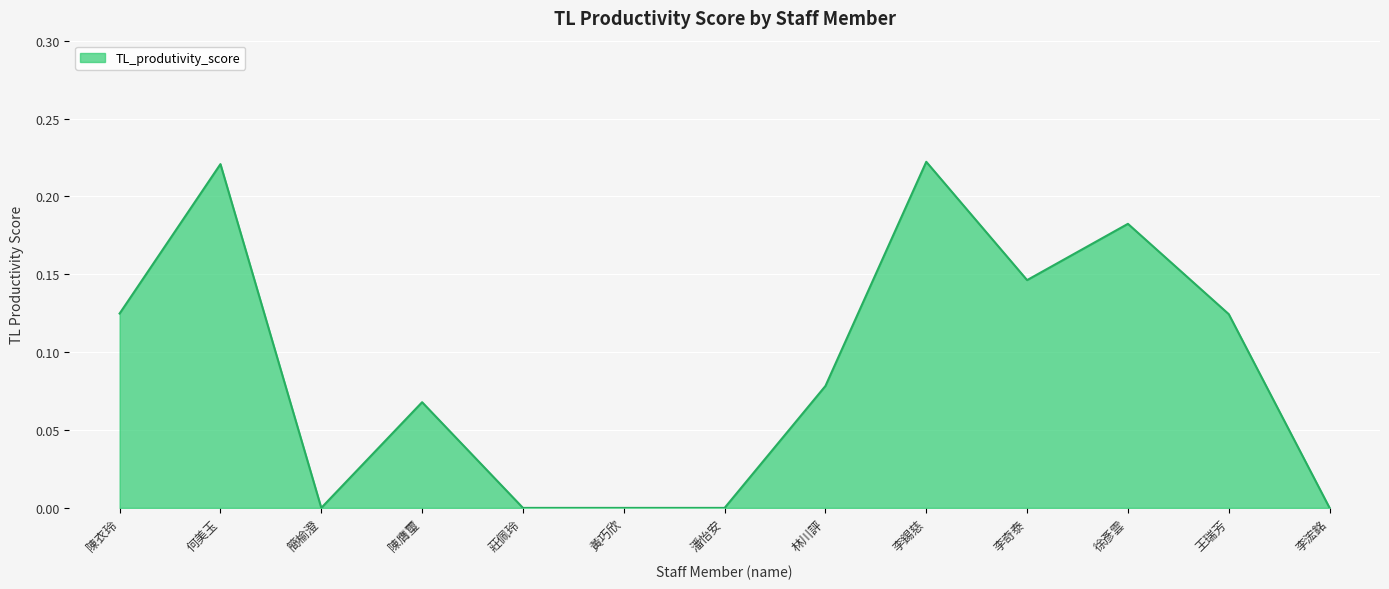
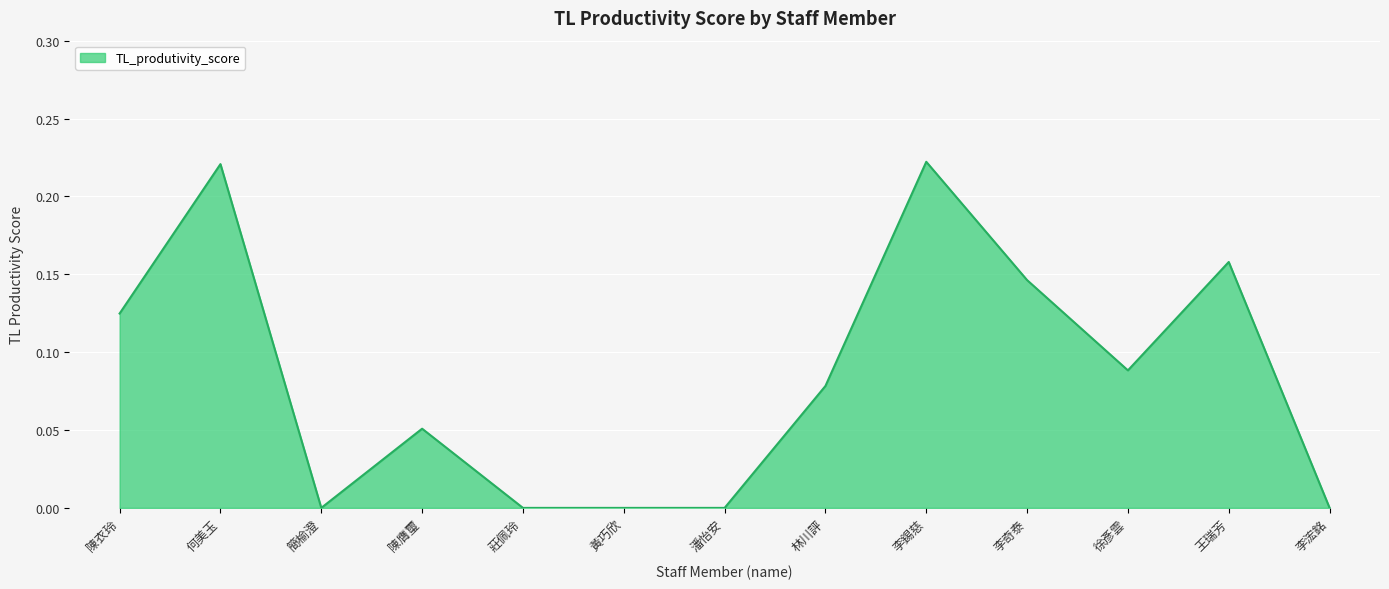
陳膺璽: 0.068 -> 0.051
徐彥雲: 0.182 -> 0.088
王瑞芳: 0.124 -> 0.158
